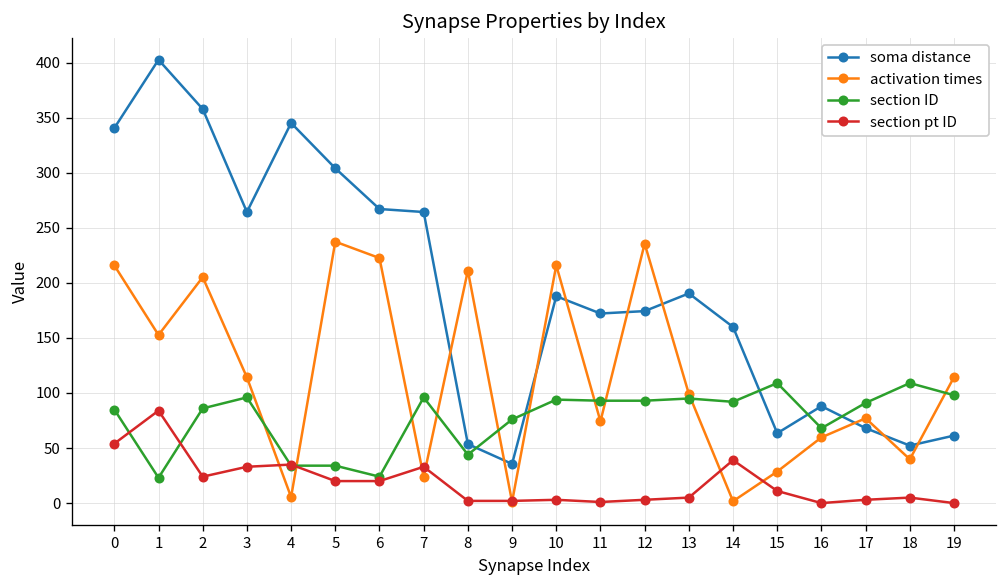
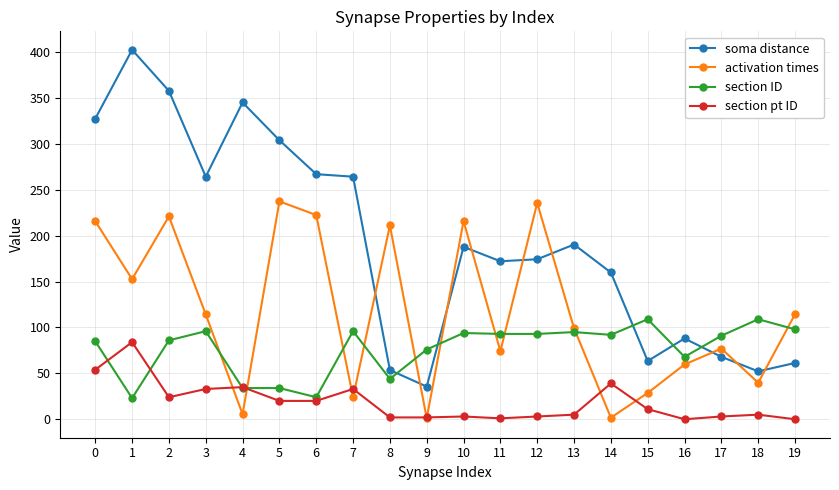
soma distance, 0: 340 -> 330
activation times, 2: 210 -> 220
